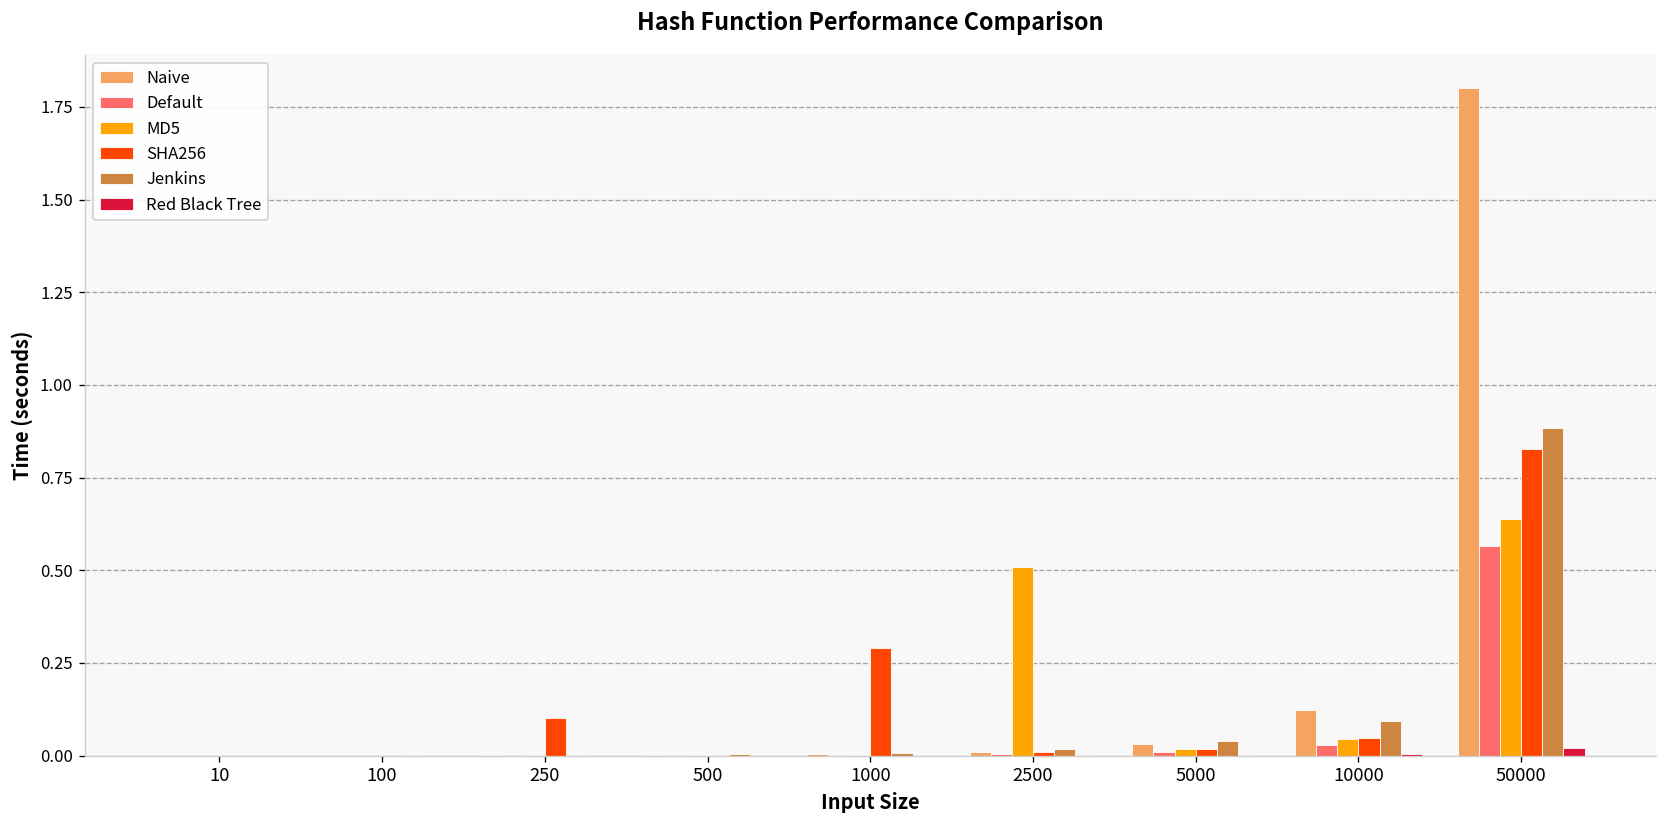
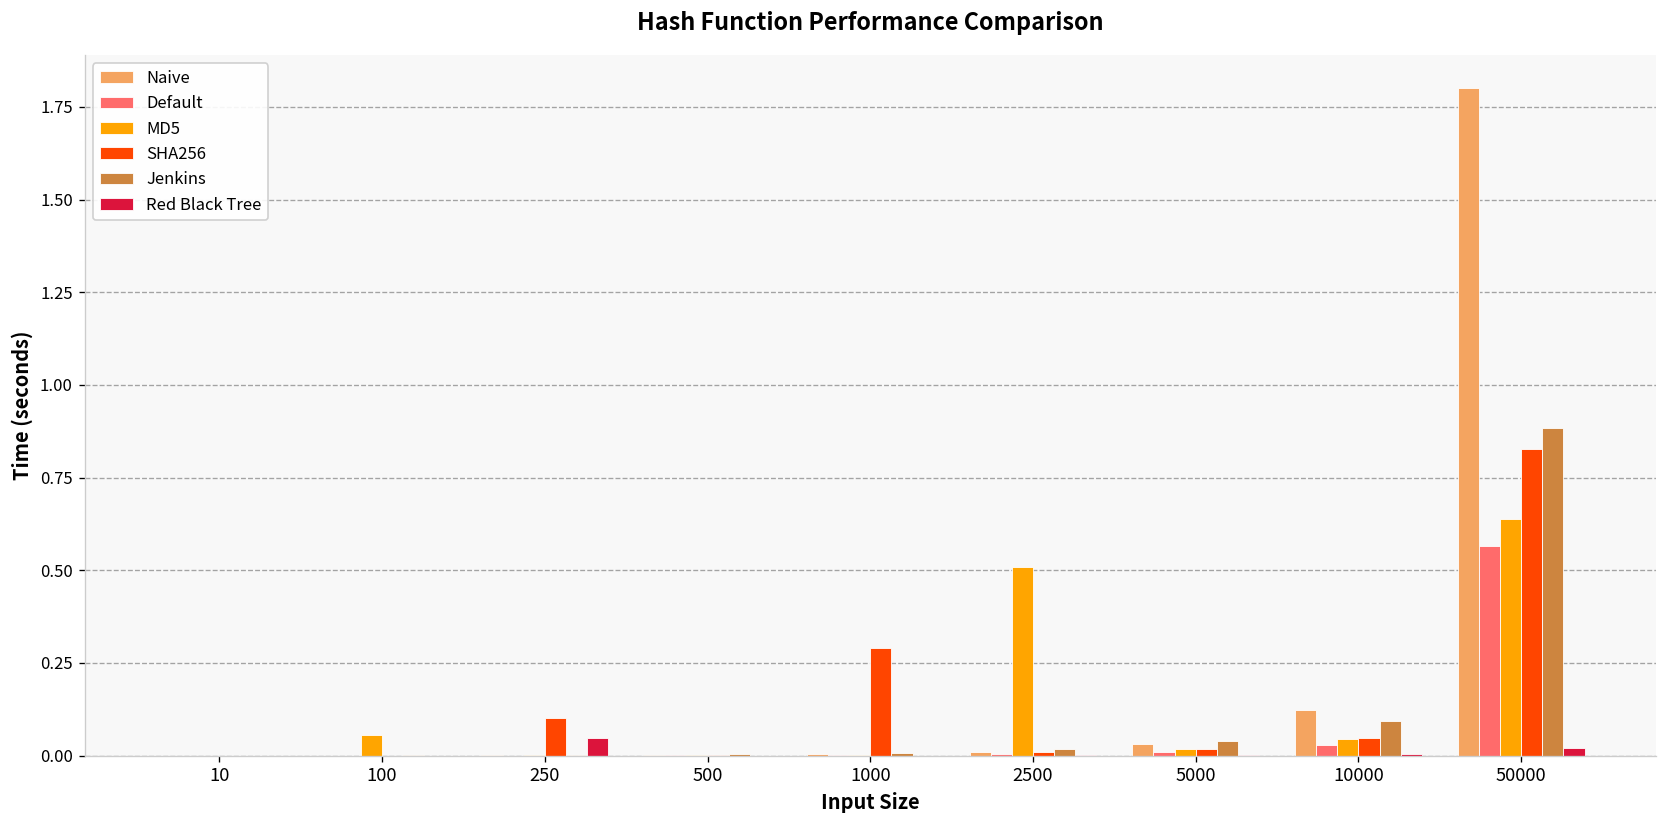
MD5, 100: 0.00 -> 0.06
Red Black Tree, 250: 0.00 -> 0.05
